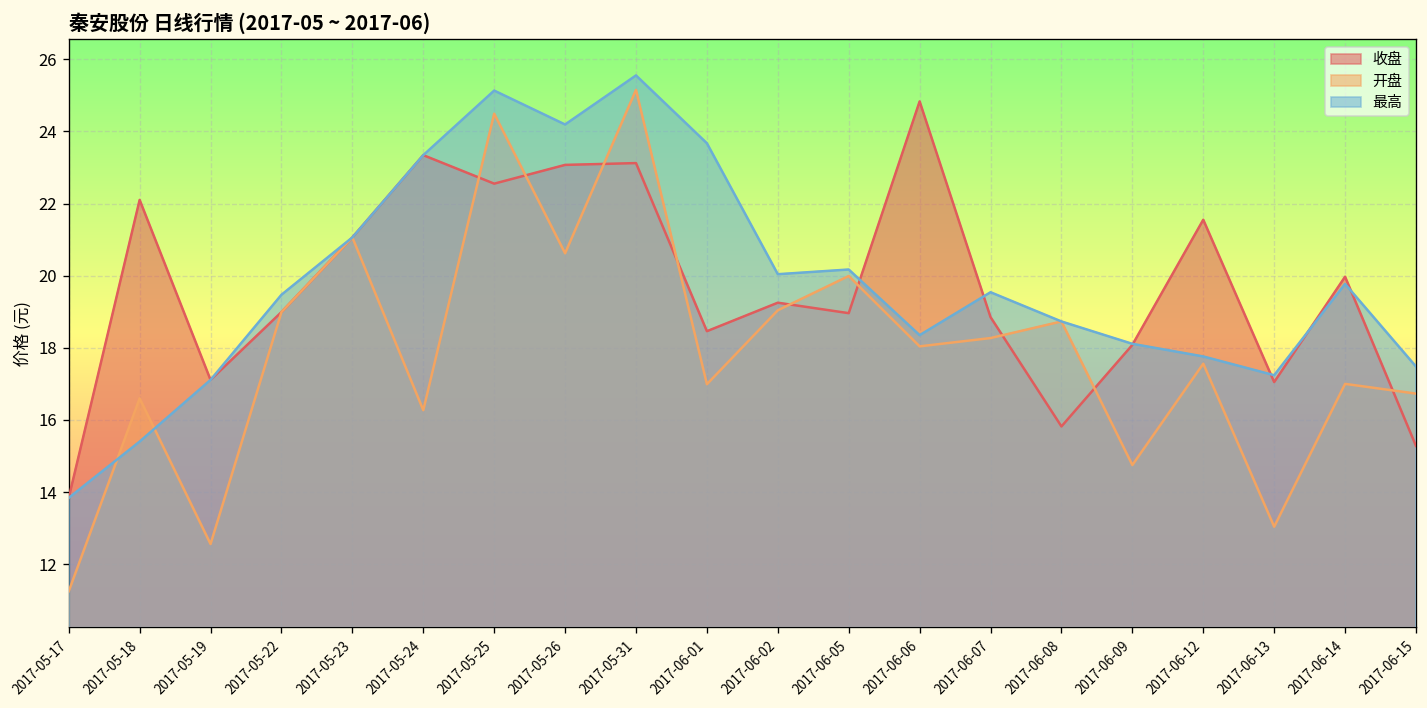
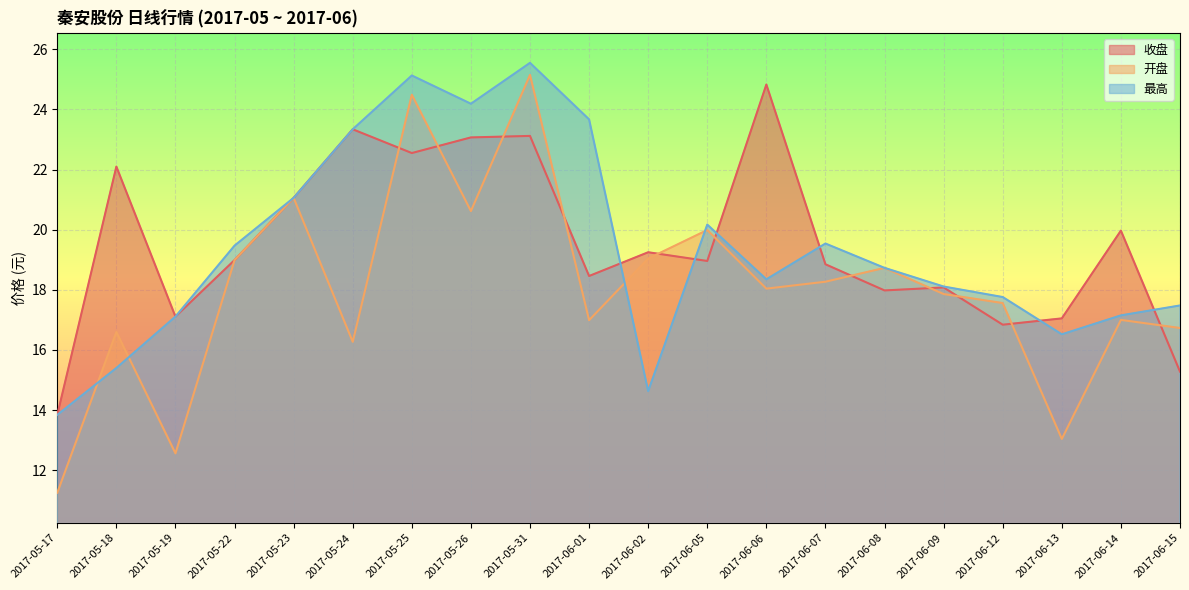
最高, 2017-06-02: 20.0 -> 14.6
收盘, 2017-06-08: 15.8 -> 18.0
开盘, 2017-06-09: 14.8 -> 17.9
收盘, 2017-06-12: 21.6 -> 16.8
最高, 2017-06-13: 17.2 -> 16.5
最高, 2017-06-14: 19.8 -> 17.2
